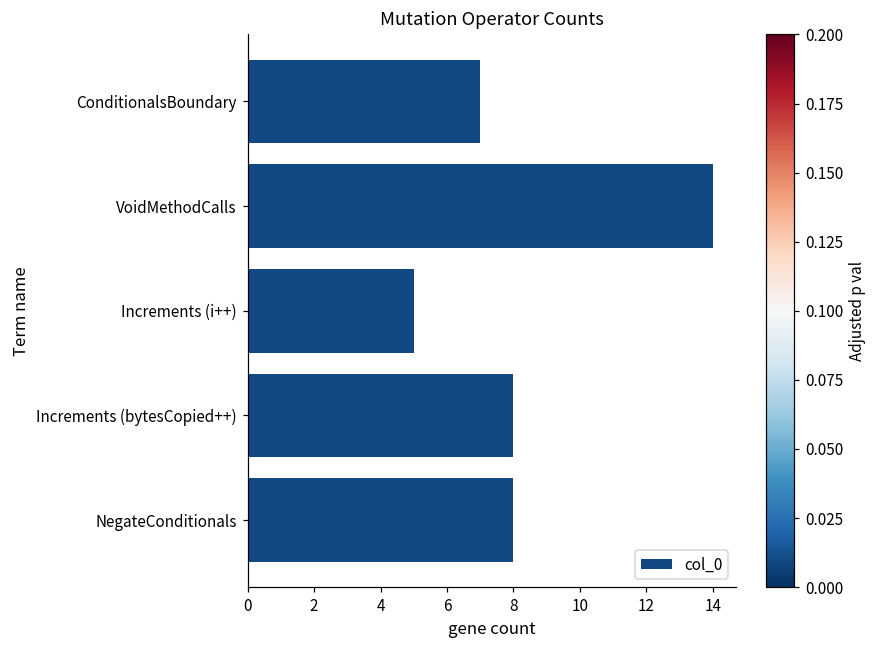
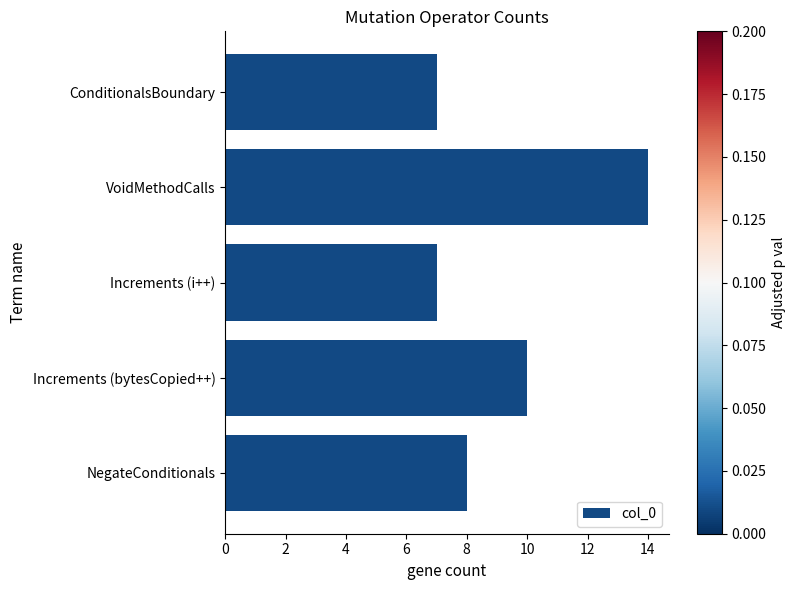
Increments (i++): 5 -> 7
Increments (bytesCopied++): 8 -> 10
